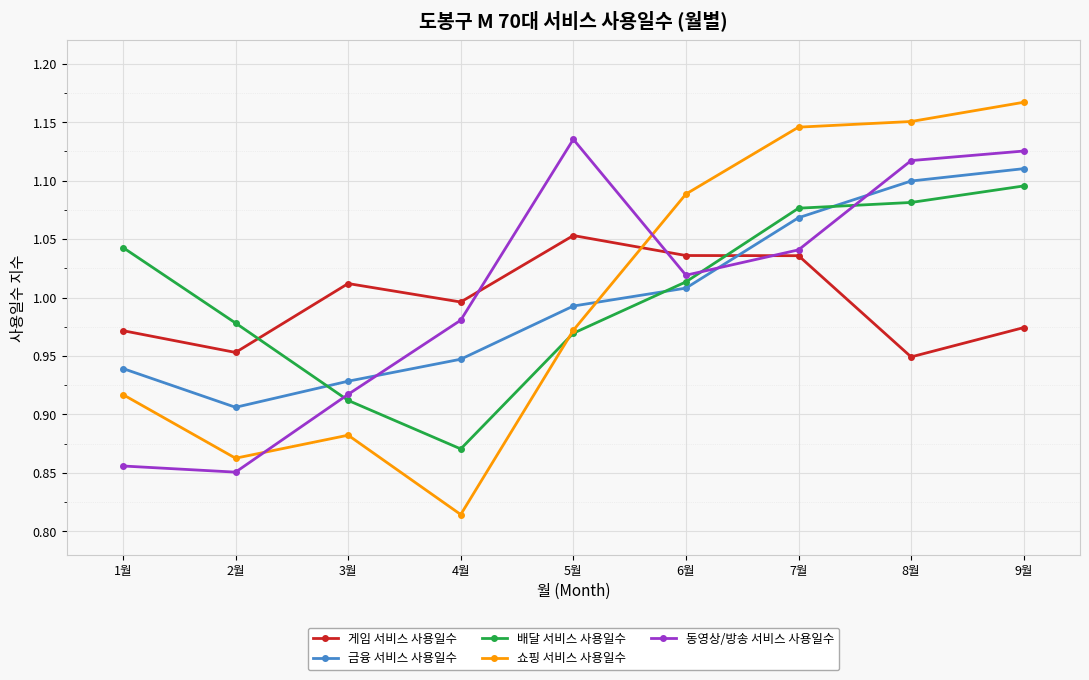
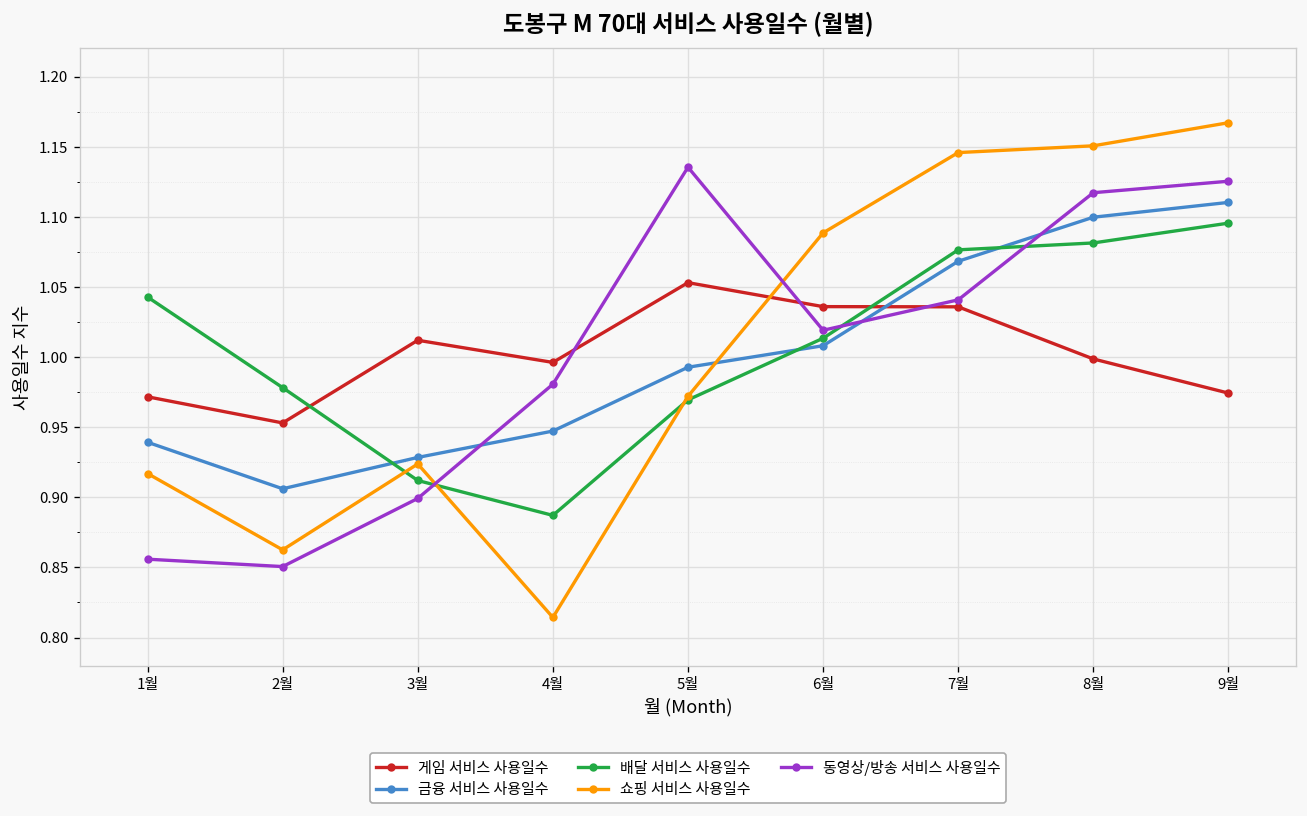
쇼핑 서비스 사용일수, 3월: 0.882 -> 0.924
동영상/방송 서비스 사용일수, 3월: 0.917 -> 0.899
배달 서비스 사용일수, 4월: 0.870 -> 0.887
게임 서비스 사용일수, 8월: 0.949 -> 0.999
